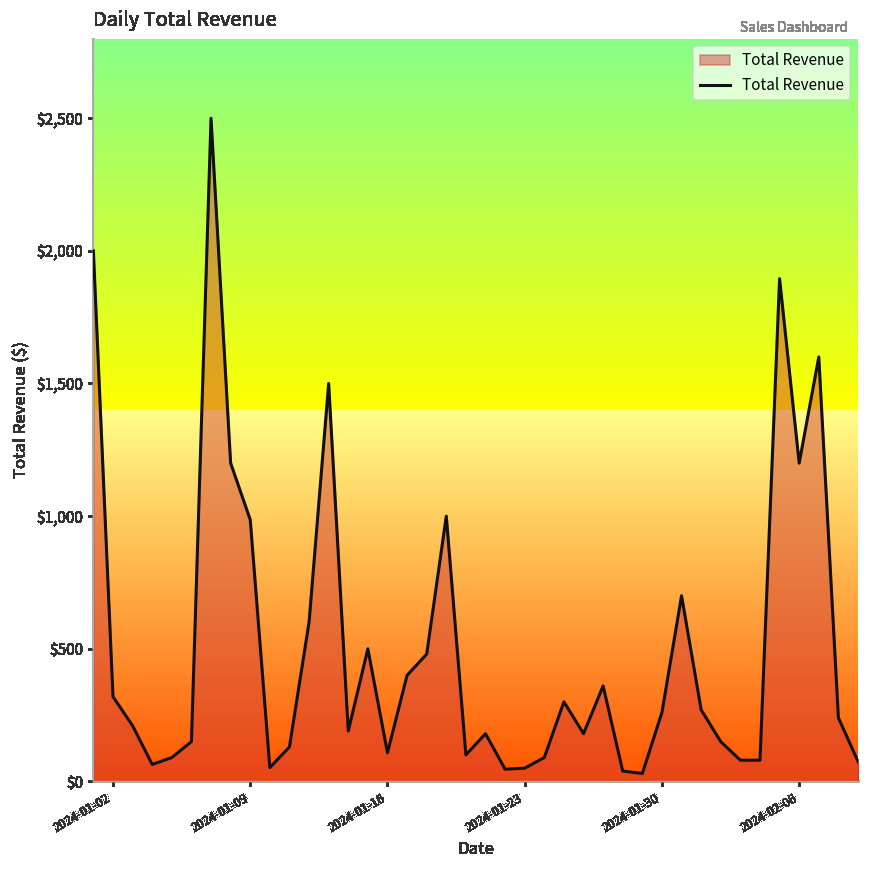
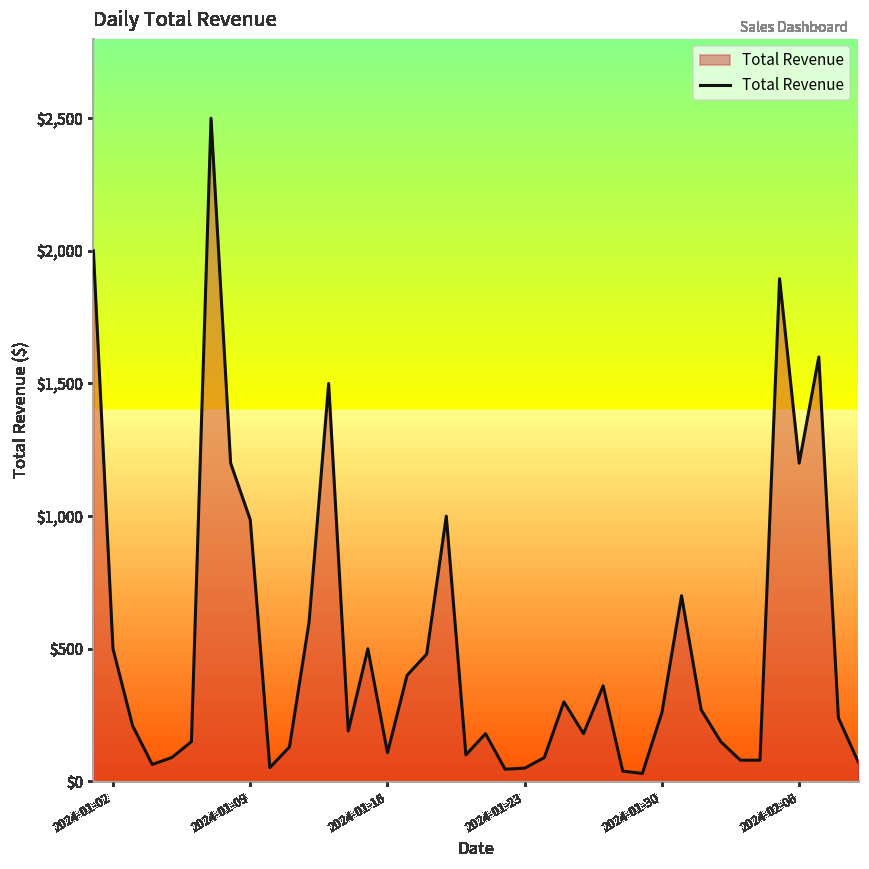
2024-01-02: $320 -> $500
